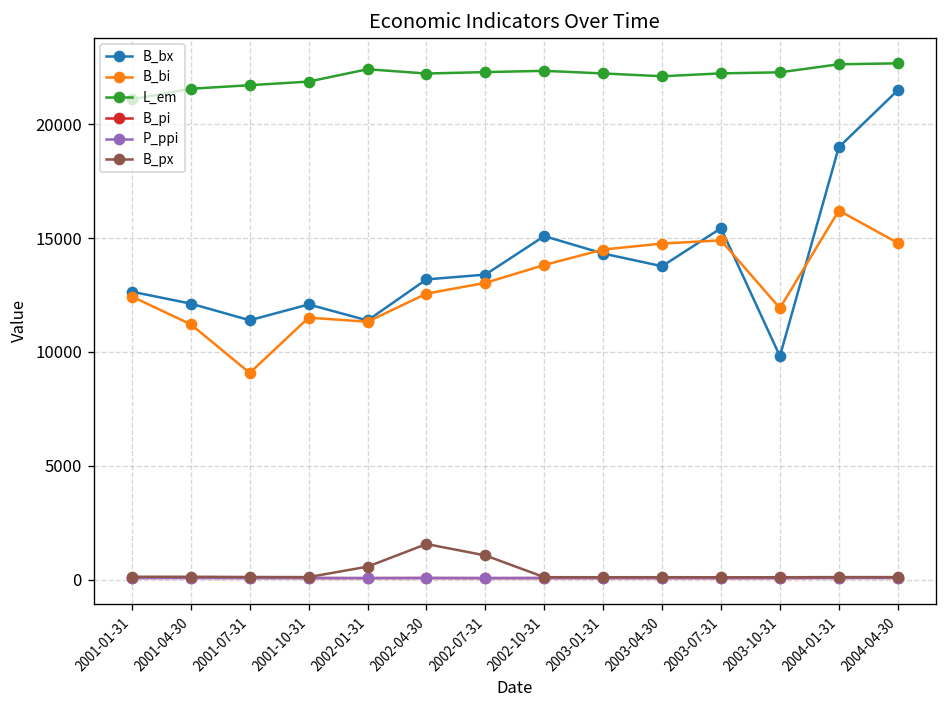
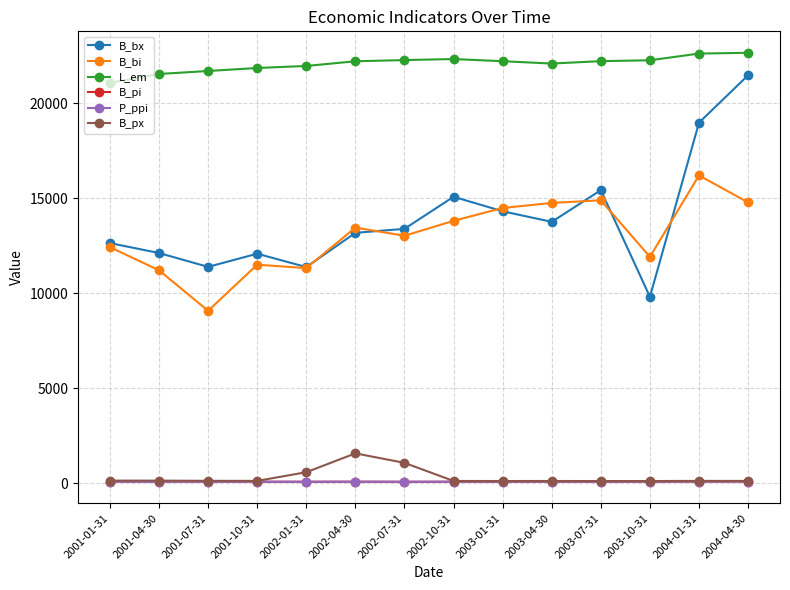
L_em, 2002-01-31: 22400 -> 22000
B_bi, 2002-04-30: 12600 -> 13500
